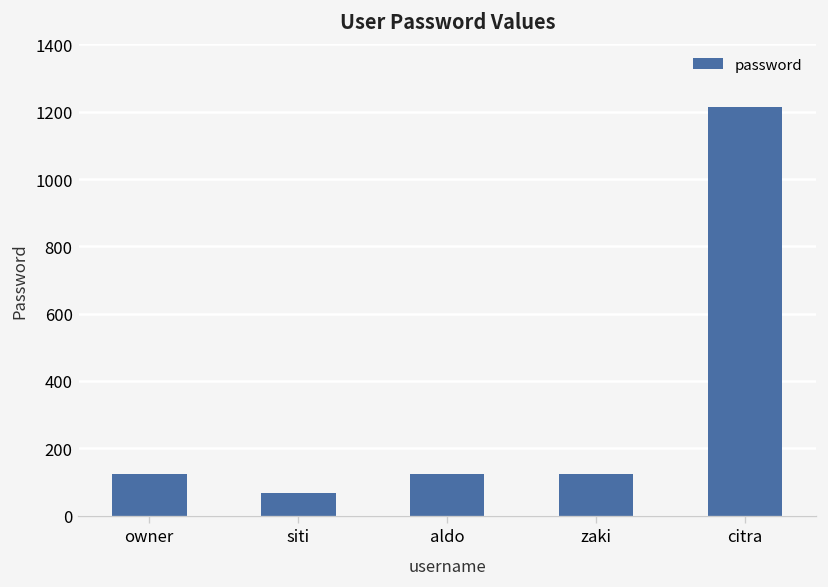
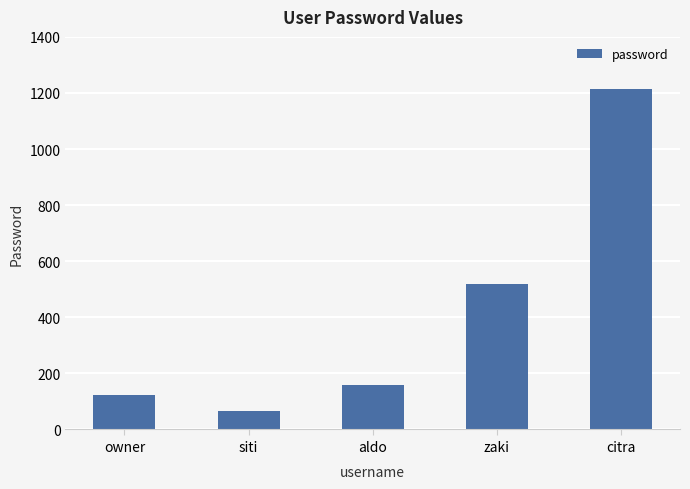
aldo: 120 -> 160
zaki: 120 -> 520
